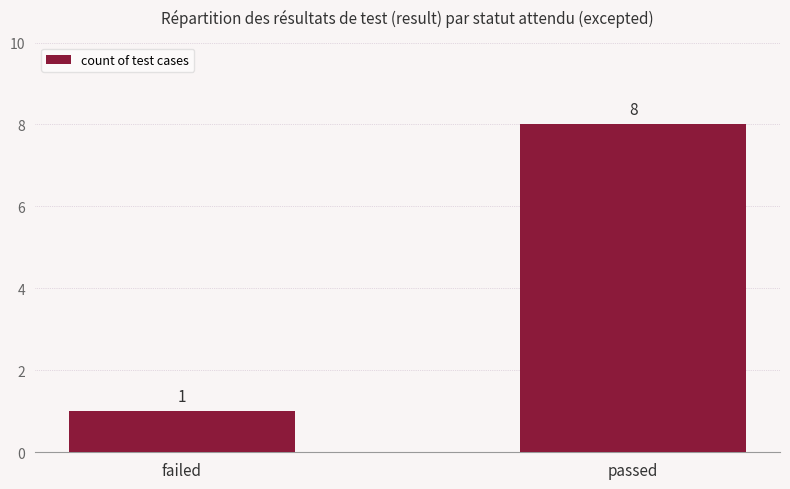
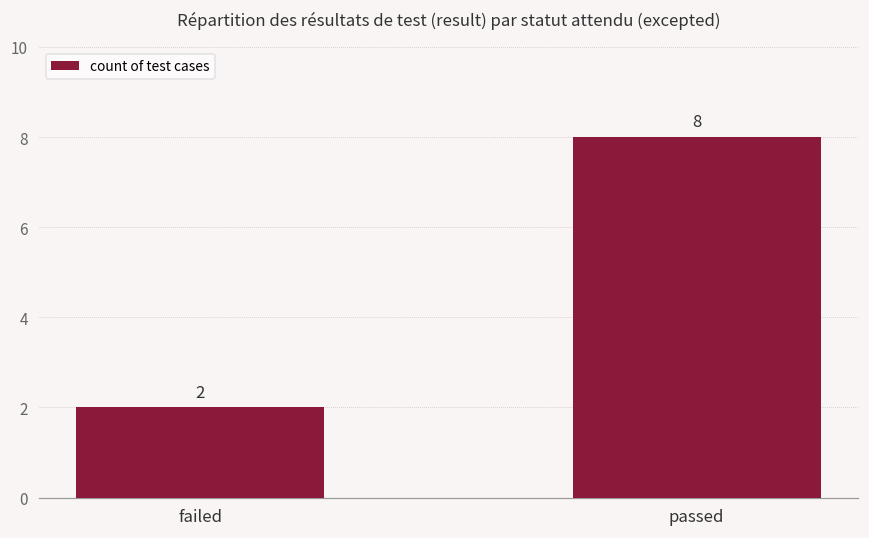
failed: 1 -> 2
